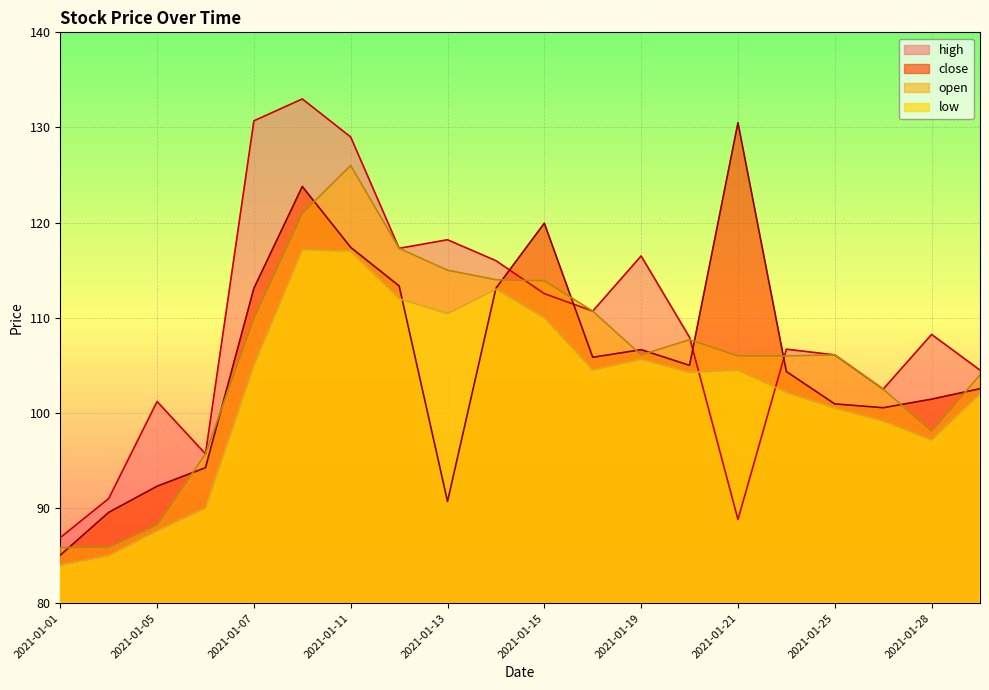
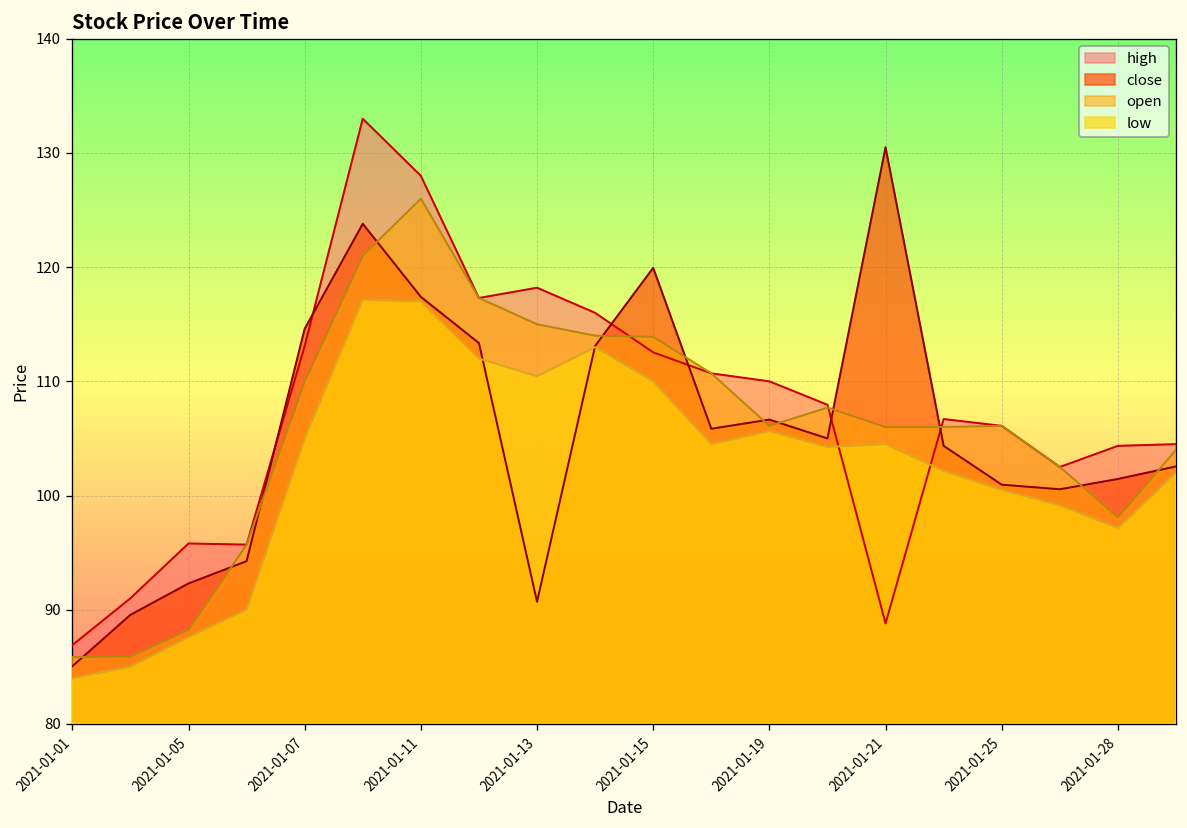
high, 2021-01-05: 101 -> 96
high, 2021-01-07: 131 -> 113
close, 2021-01-07: 113 -> 115
high, 2021-01-11: 129 -> 128
high, 2021-01-19: 117 -> 110
high, 2021-01-28: 108 -> 104
